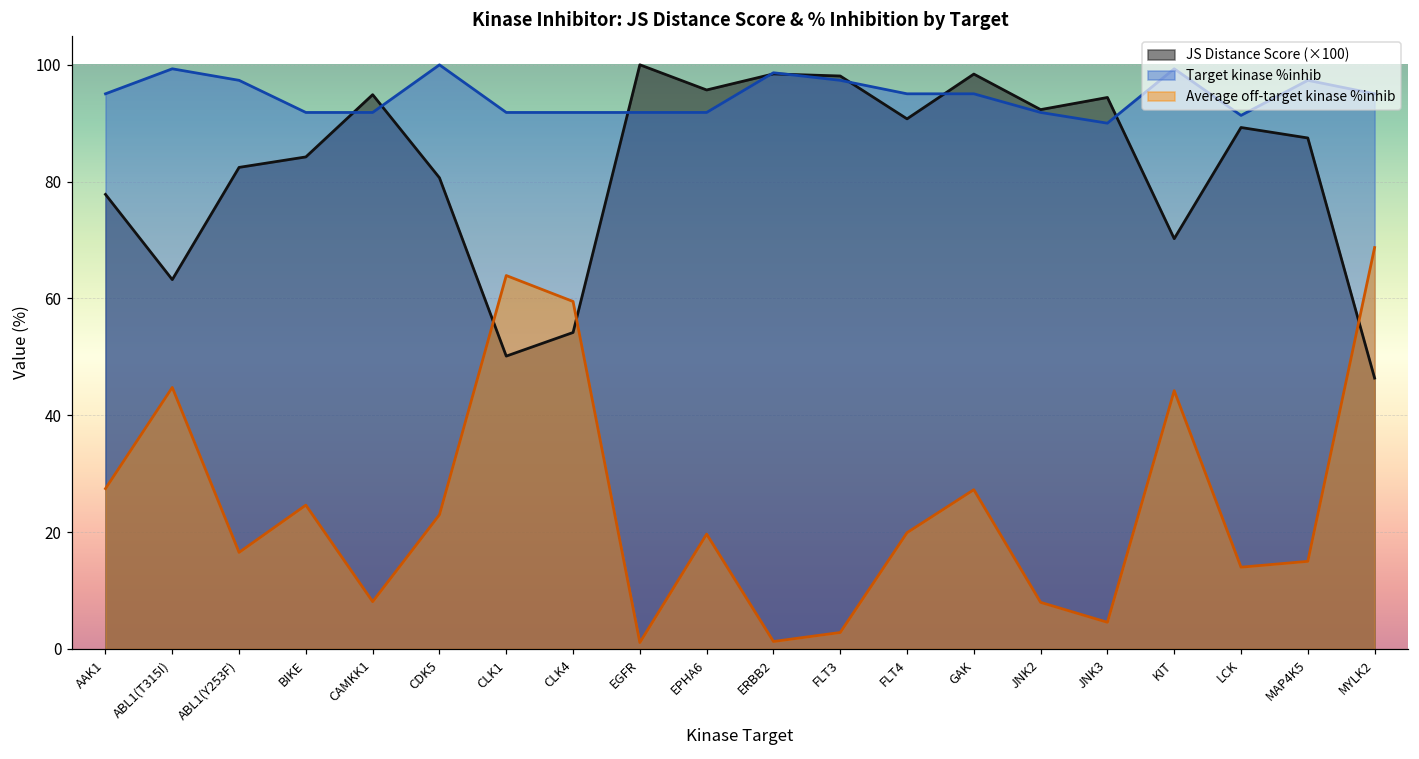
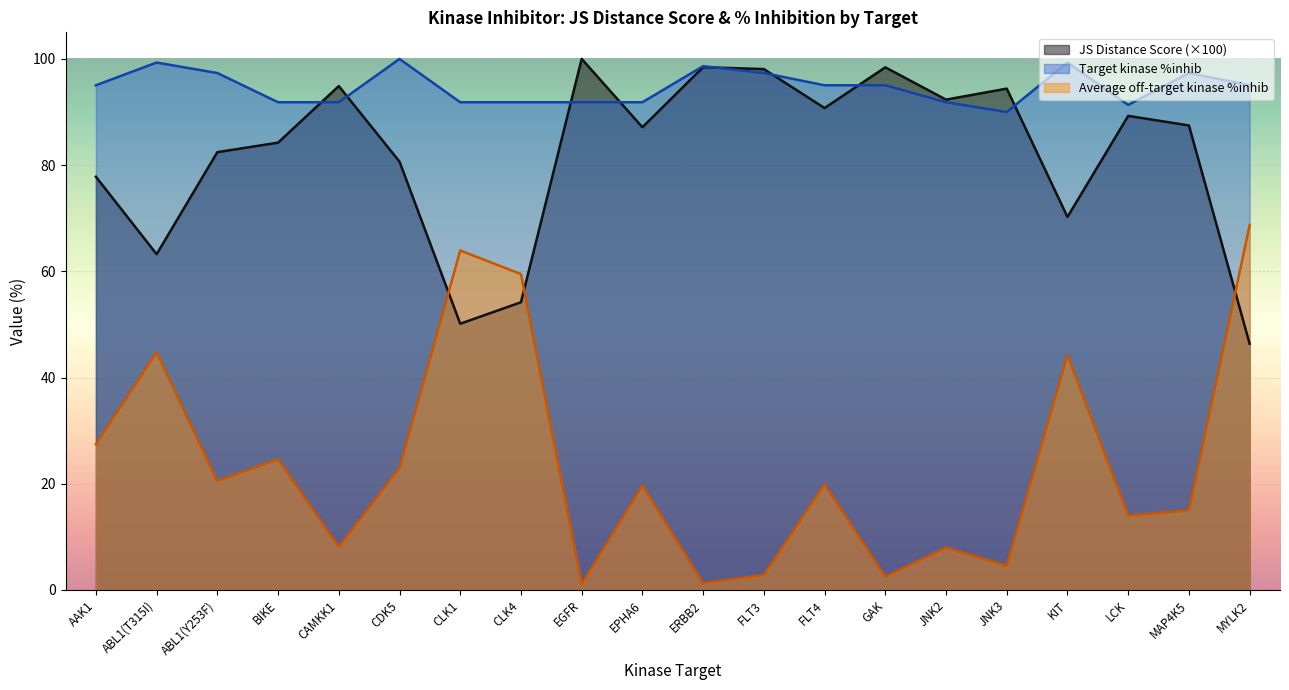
Average off-target kinase %inhib, ABL1(Y253F): 17 -> 20
JS Distance Score (×100), EPHA6: 96 -> 87
Average off-target kinase %inhib, GAK: 27 -> 2
